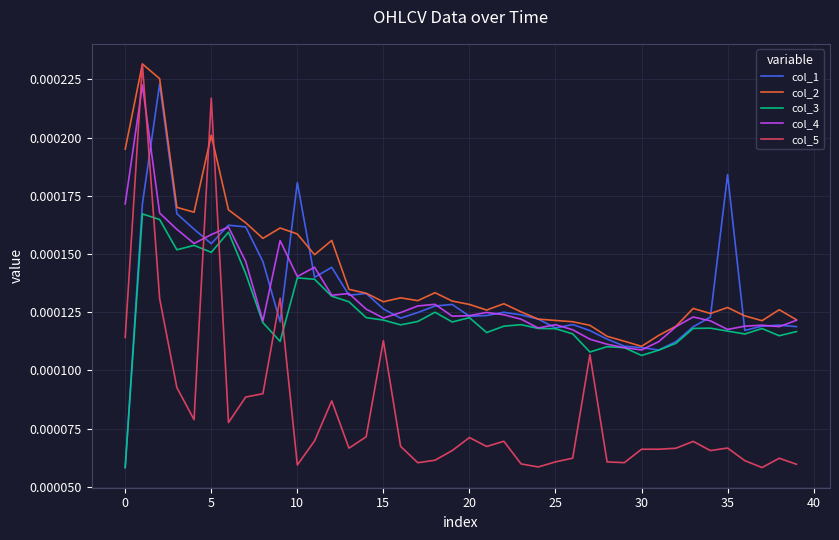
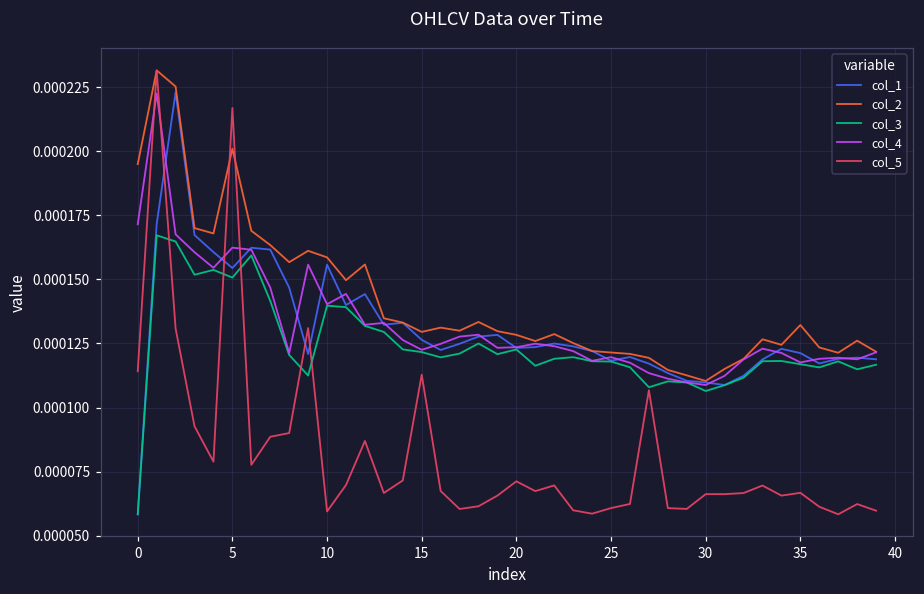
col_4, 5: 0.000158 -> 0.000162
col_1, 10: 0.000181 -> 0.000156
col_1, 35: 0.000184 -> 0.000121
col_2, 35: 0.000127 -> 0.000132
